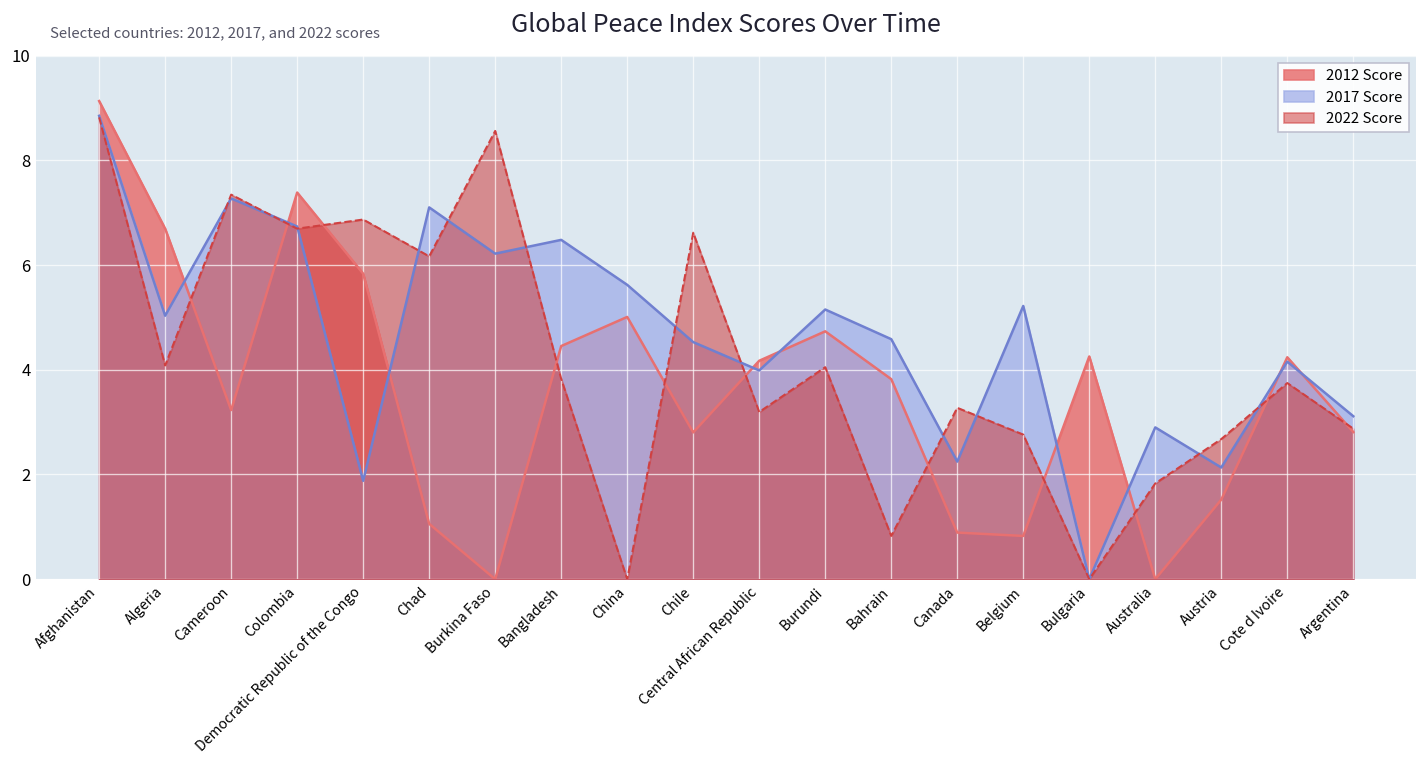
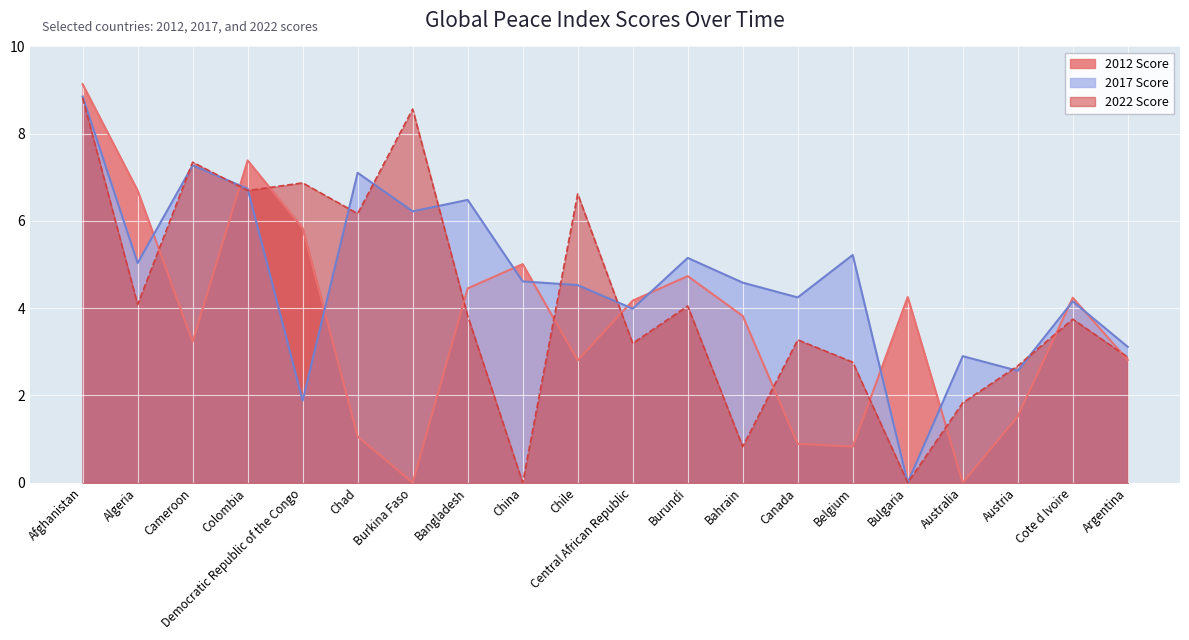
2017 Score, China: 5.6 -> 4.6
2017 Score, Canada: 2.2 -> 4.2
2017 Score, Austria: 2.1 -> 2.6
